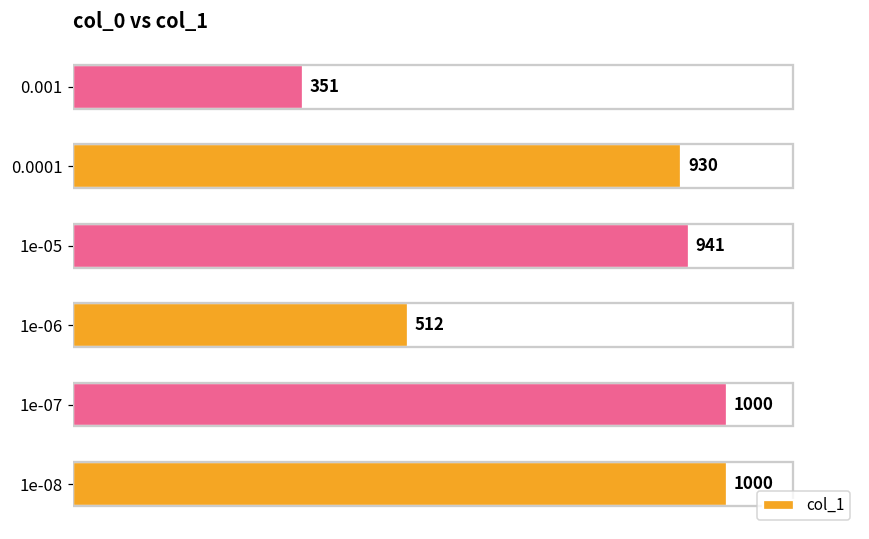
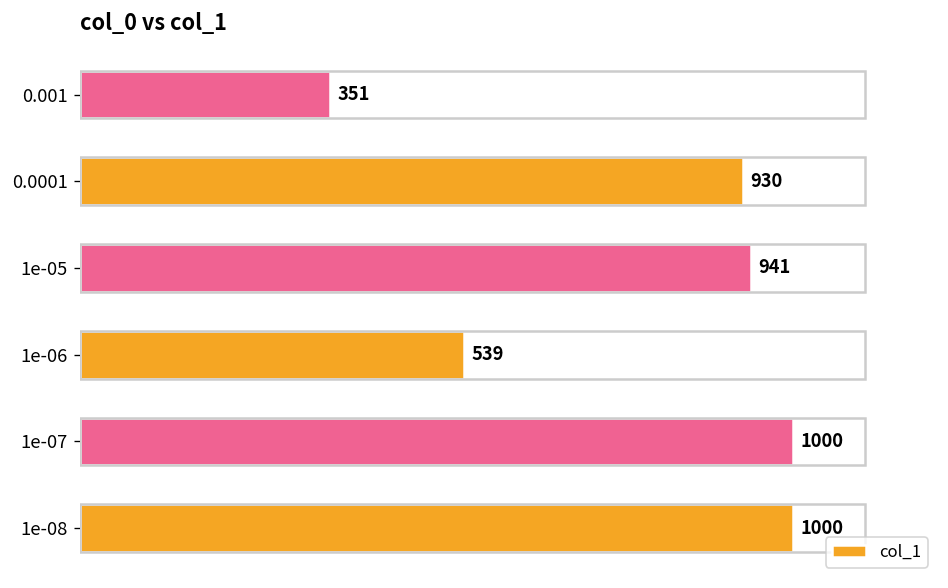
1e-06: 512 -> 539
